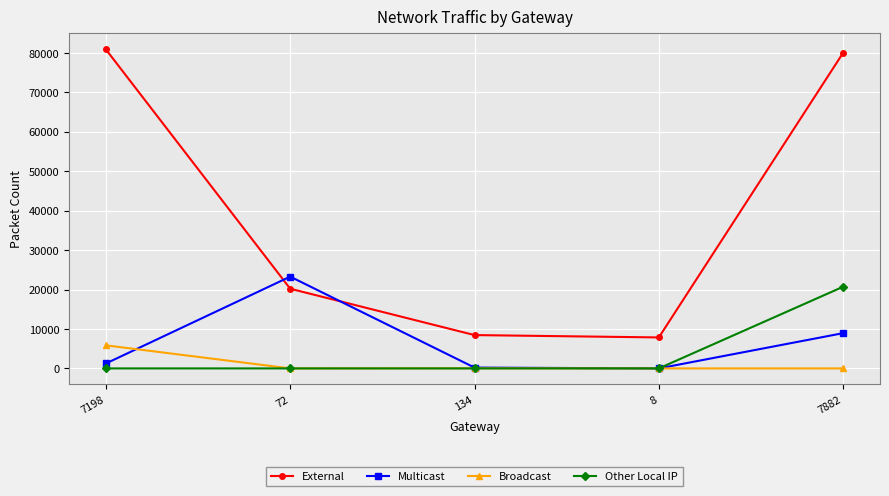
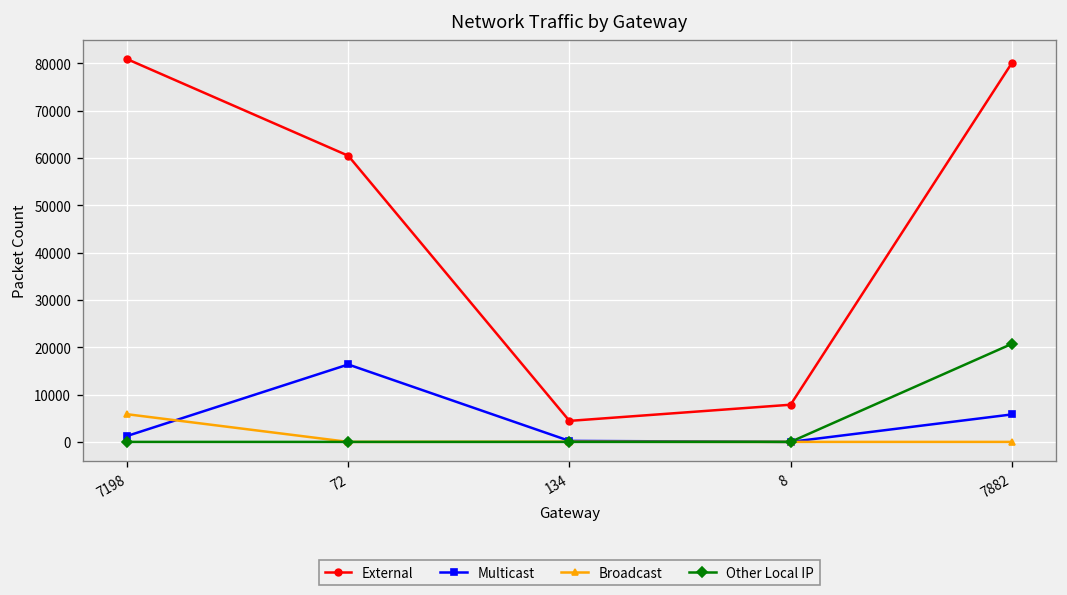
External, 72: 20000 -> 60000
Multicast, 72: 23000 -> 16000
External, 134: 8000 -> 4000
Multicast, 7882: 9000 -> 6000
